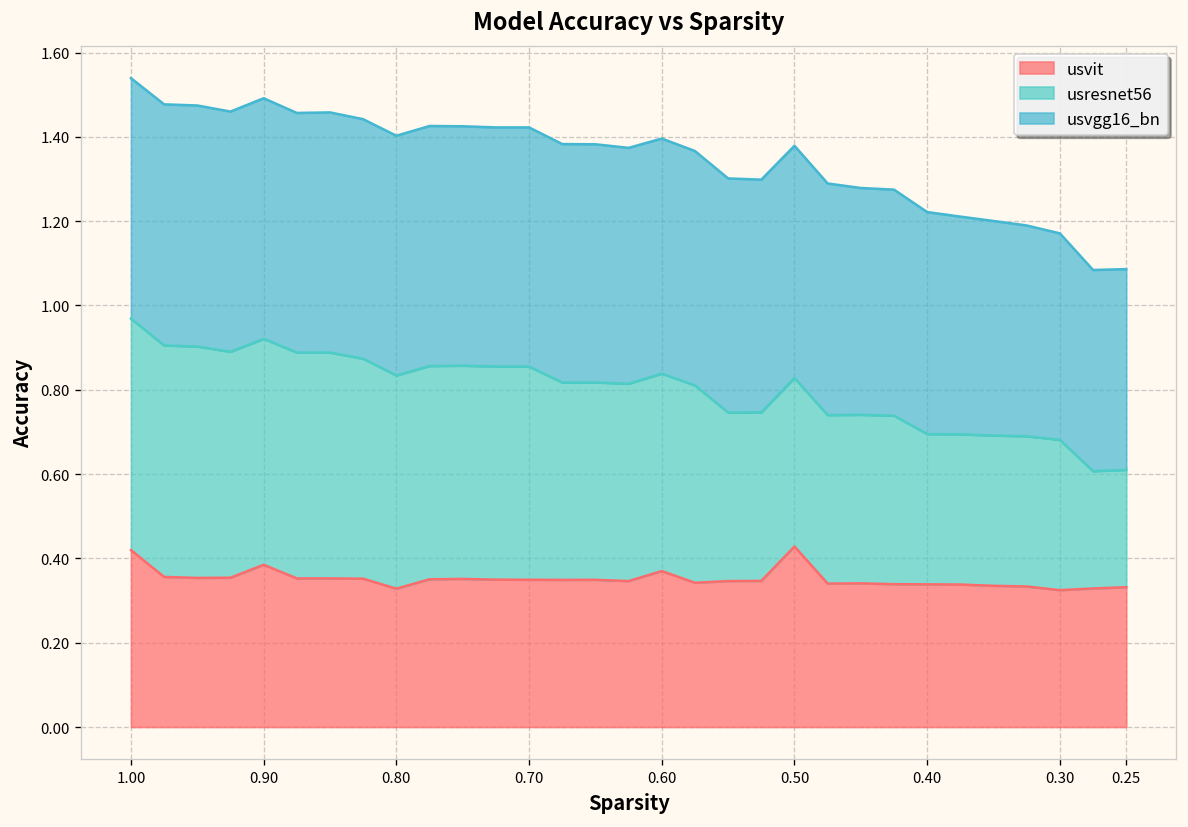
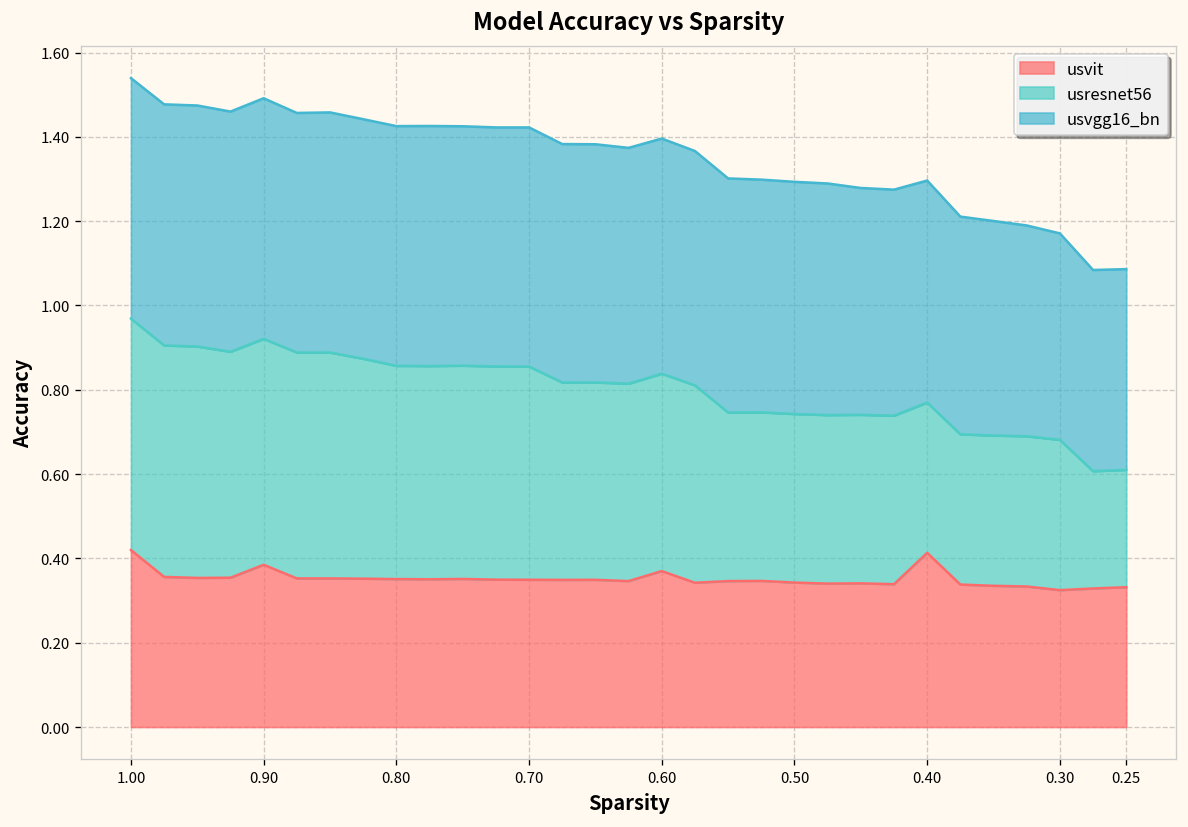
usvit, 0.80: 0.33 -> 0.35
usvit, 0.50: 0.43 -> 0.34
usvit, 0.40: 0.34 -> 0.41
